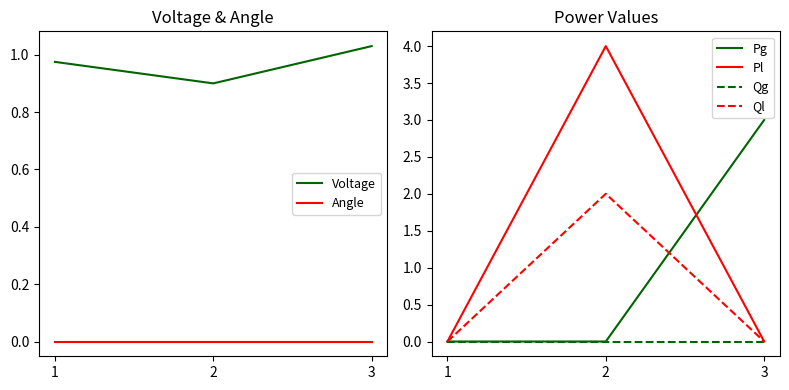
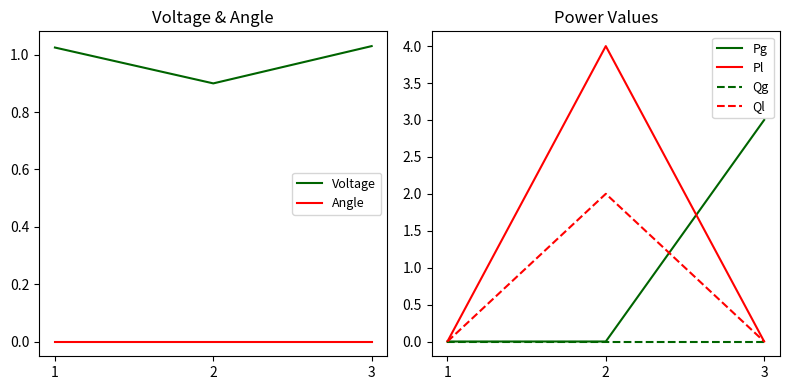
Voltage & Angle, Voltage, 1: 0.98 -> 1.03
